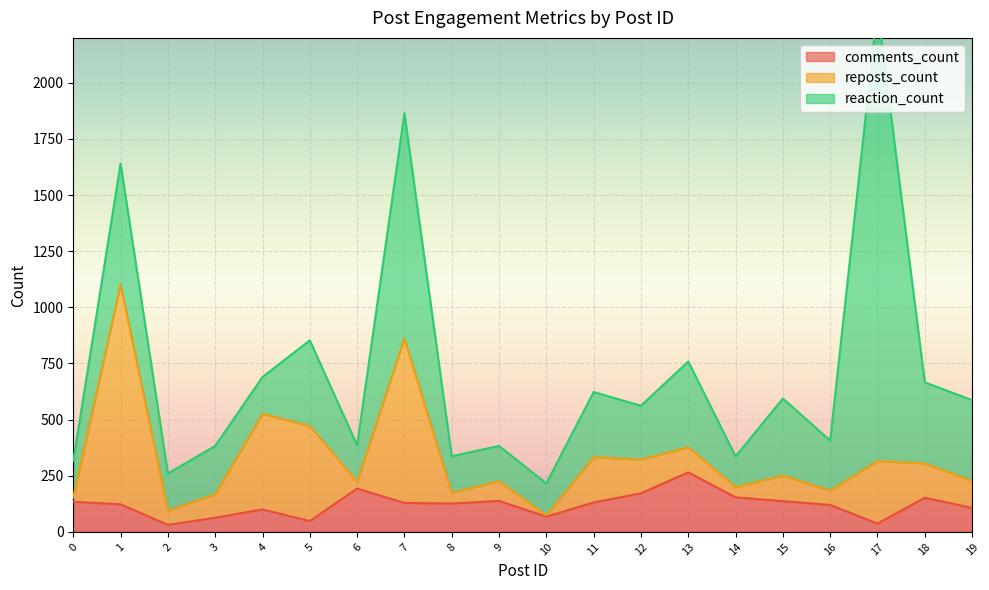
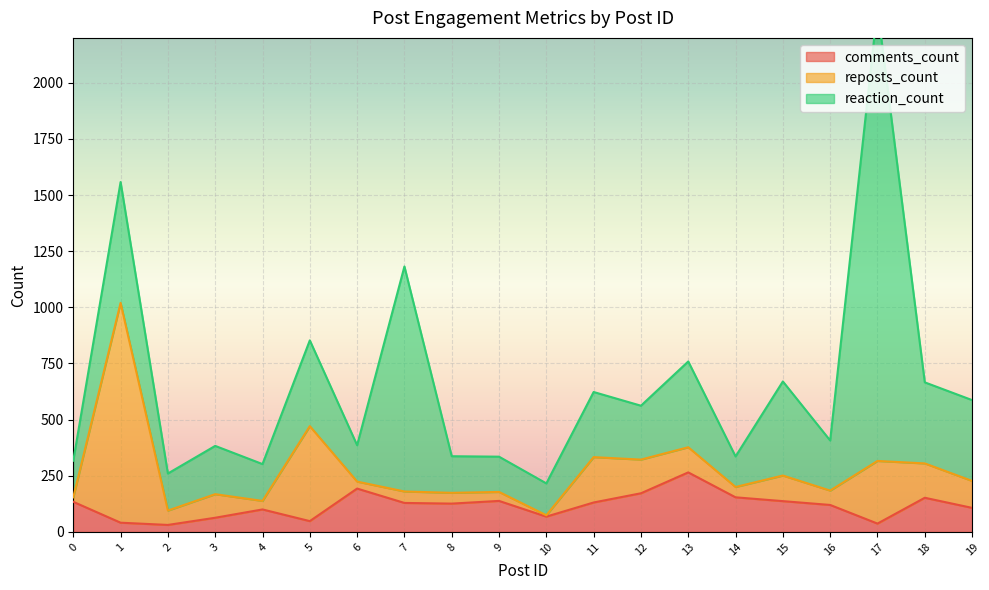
comments_count, 1: 120 -> 40
reposts_count, 4: 430 -> 40
reposts_count, 7: 730 -> 50
reposts_count, 9: 90 -> 40
reaction_count, 15: 340 -> 420
